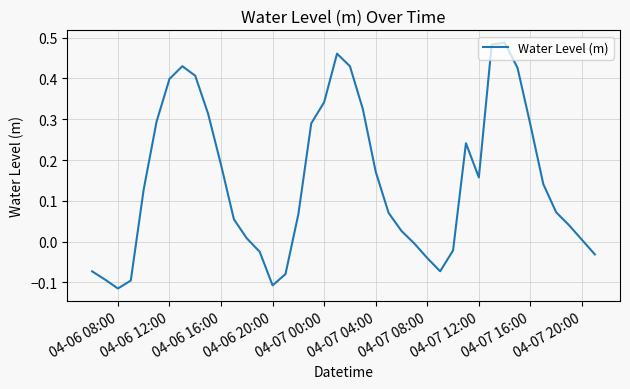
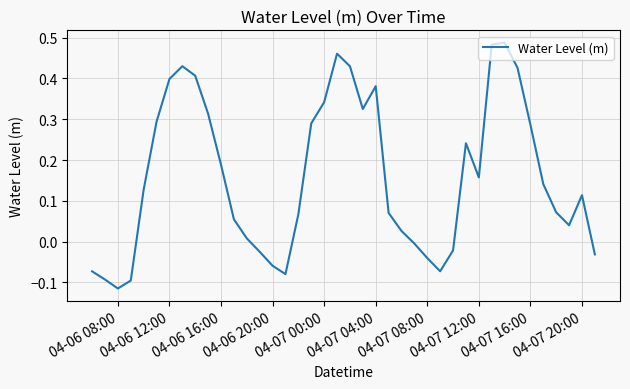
04-06 20:00: -0.11 -> -0.06
04-07 04:00: 0.17 -> 0.38
04-07 20:00: 0.00 -> 0.11
